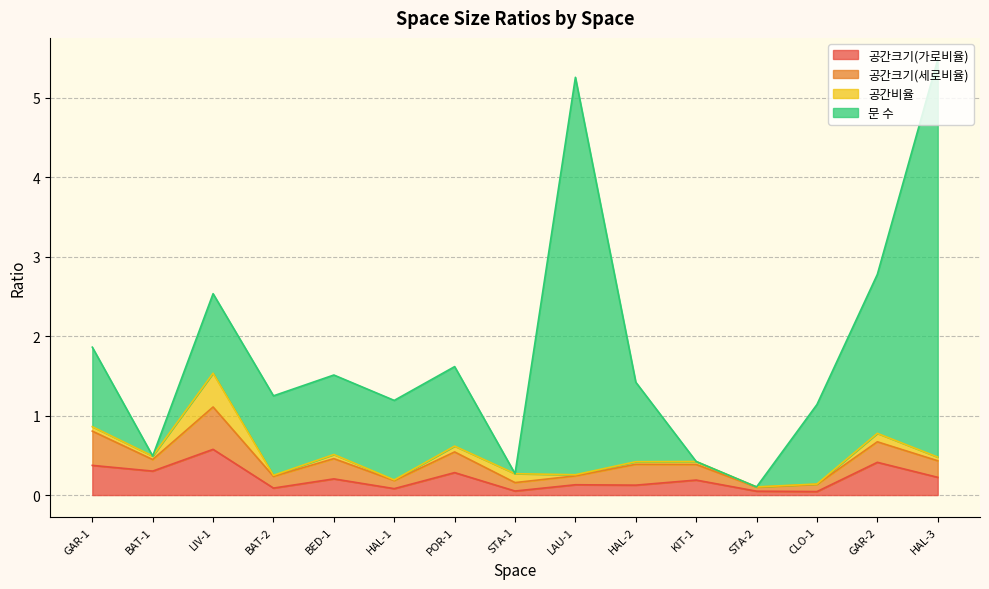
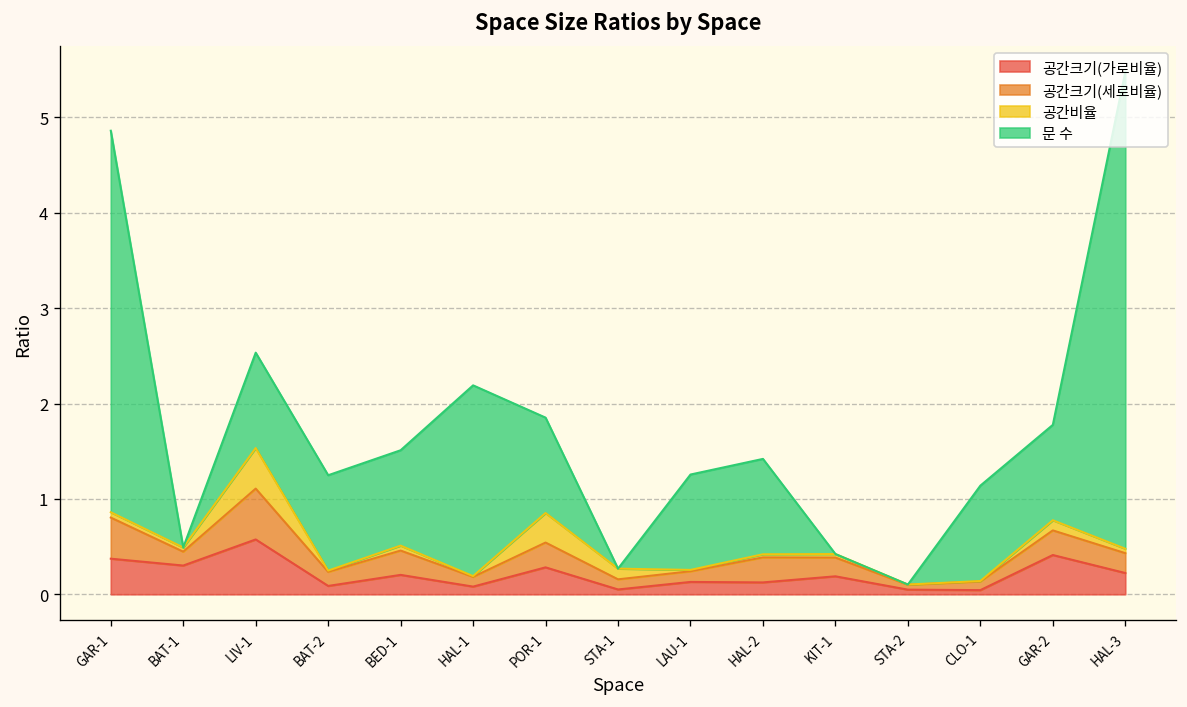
문 수, GAR-1: 1 -> 4
문 수, HAL-1: 1 -> 2
공간비율, POR-1: 0.1 -> 0.3
문 수, LAU-1: 5 -> 1
문 수, GAR-2: 2 -> 1
